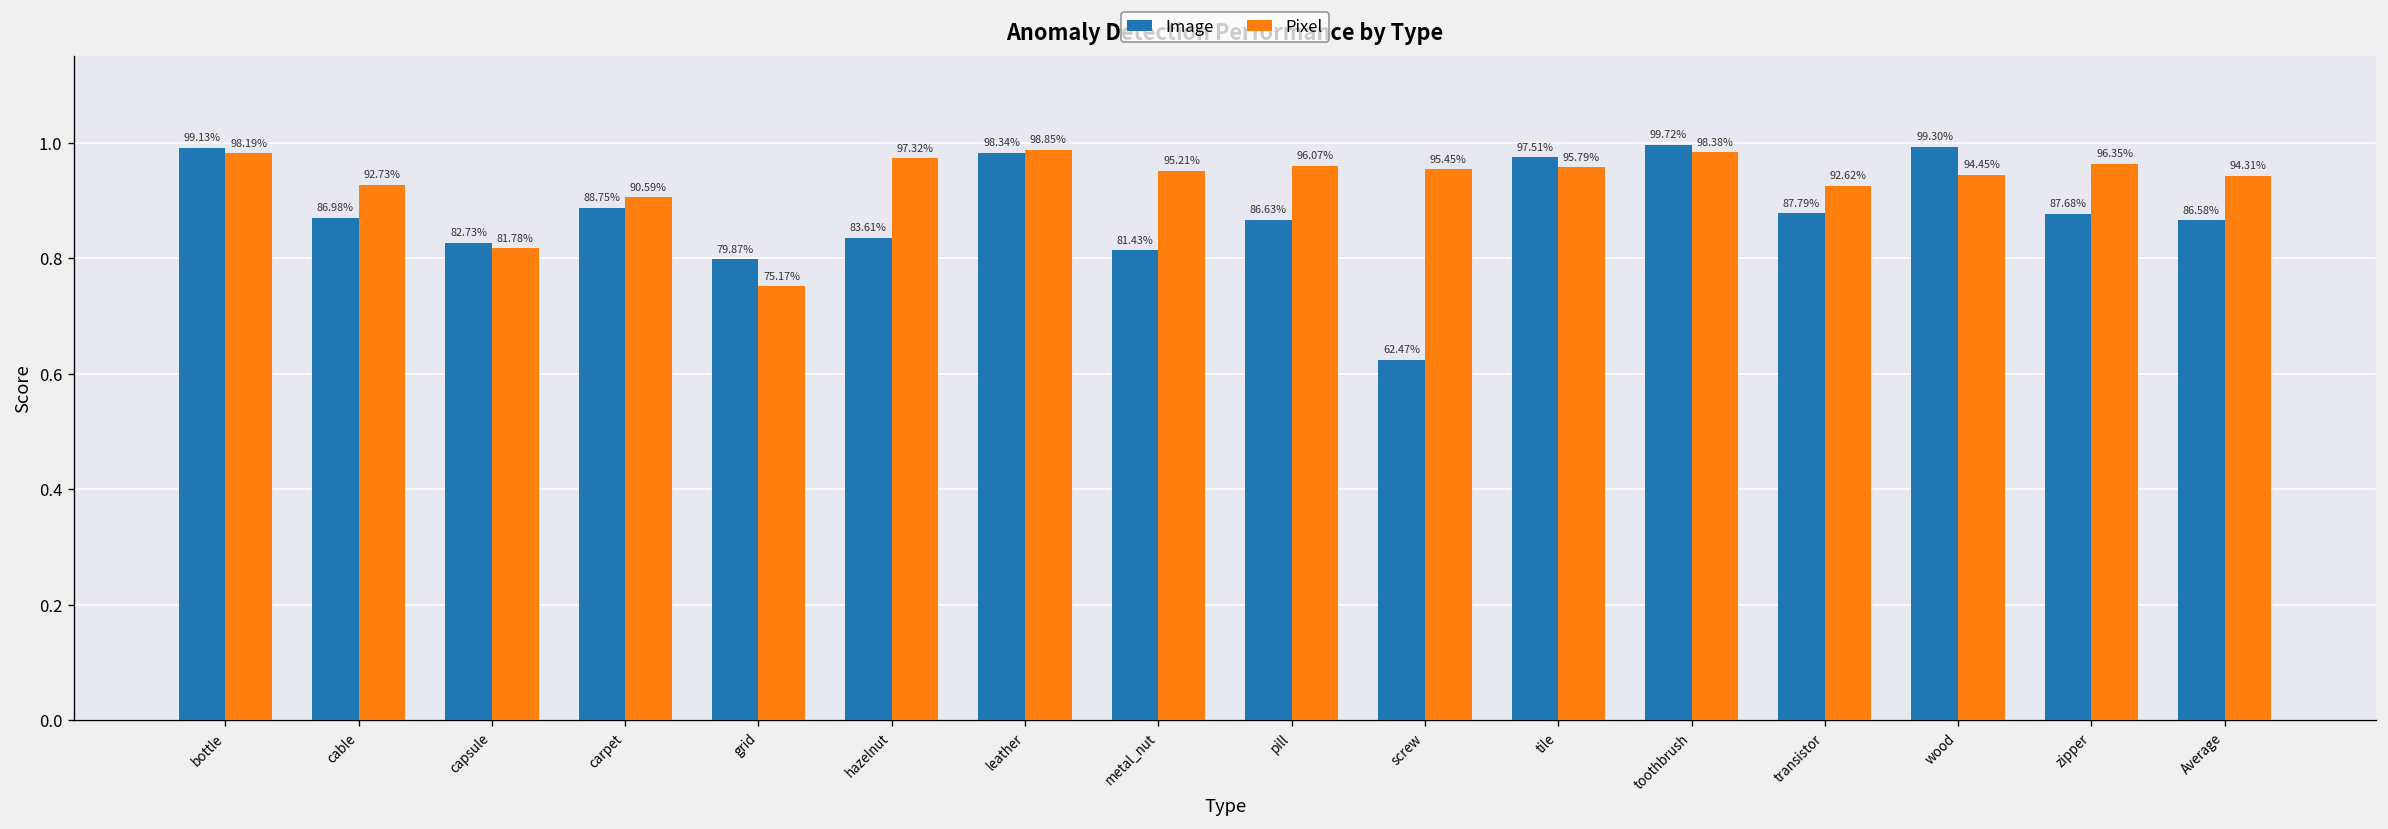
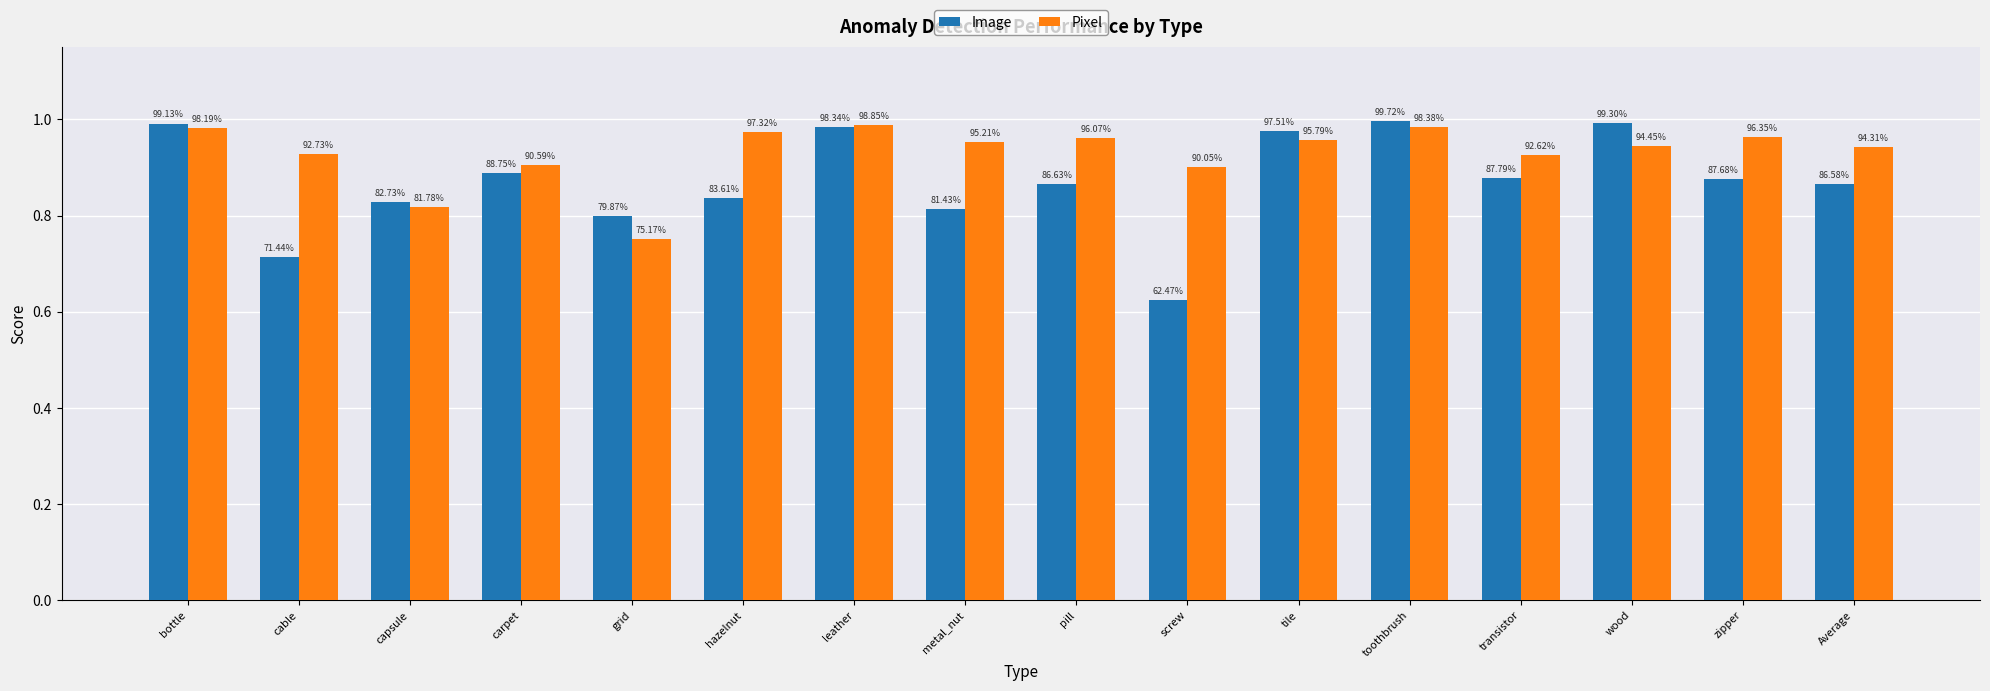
Image, cable: 86.98% -> 71.44%
Pixel, screw: 95.45% -> 90.05%
